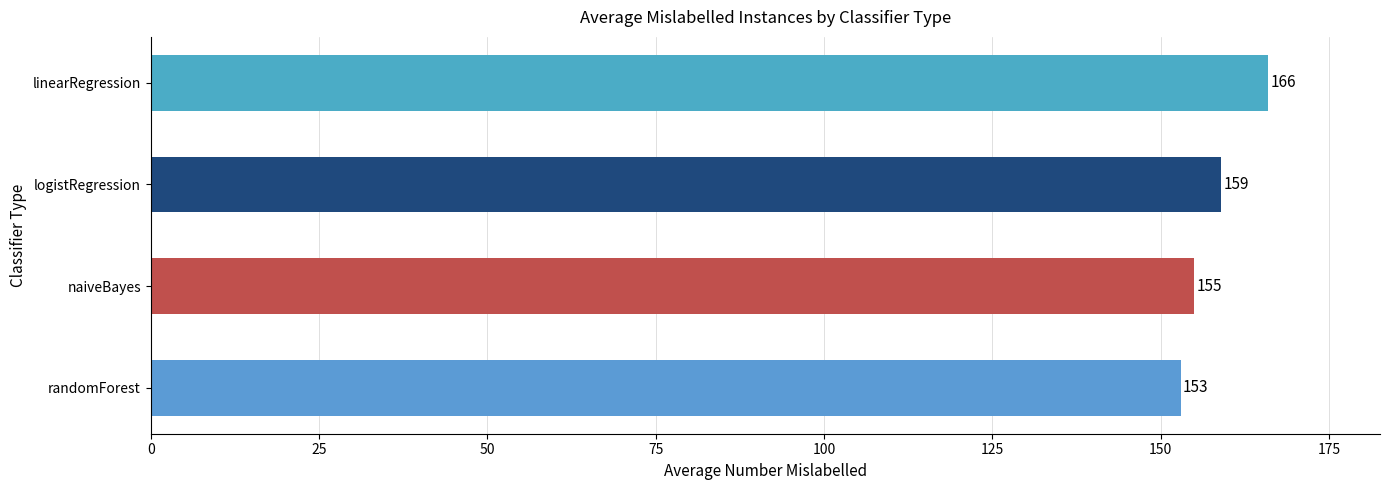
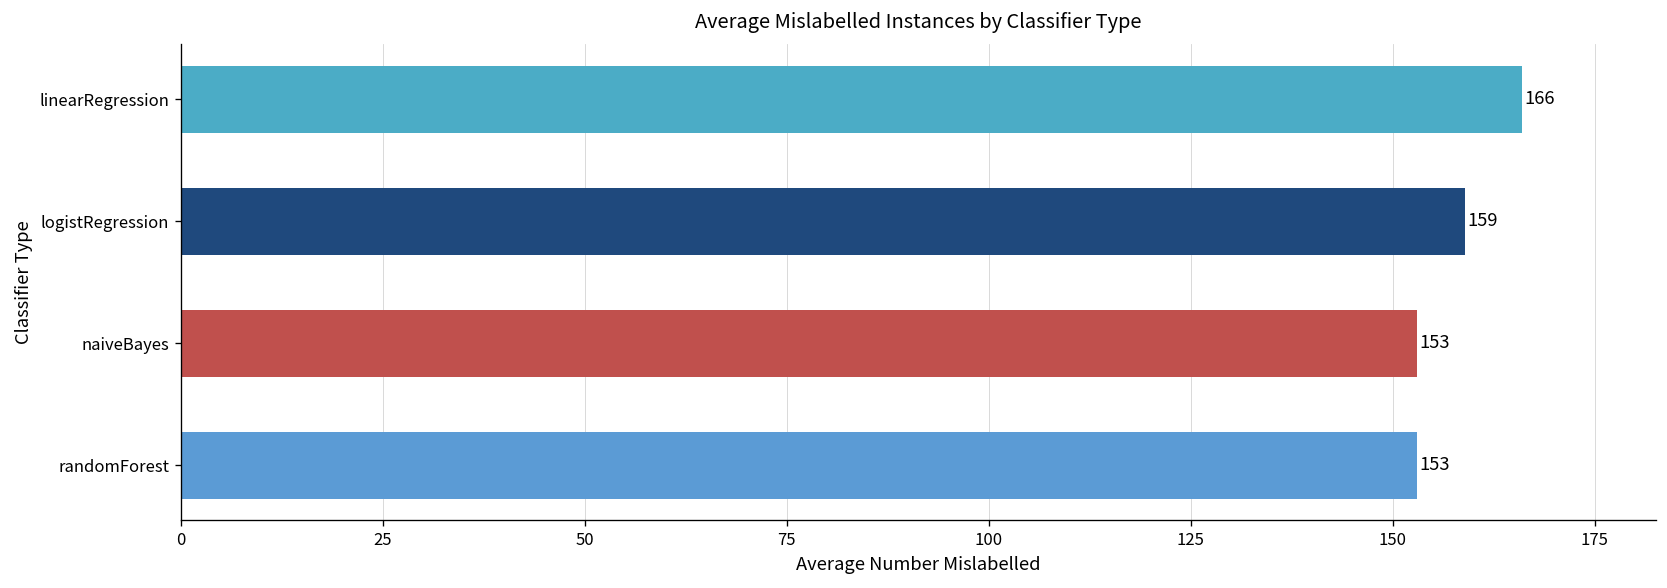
naiveBayes: 155 -> 153
